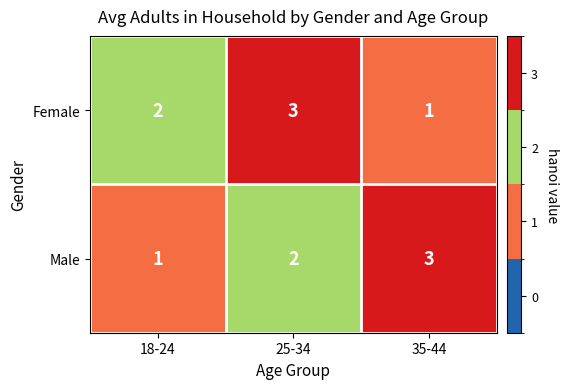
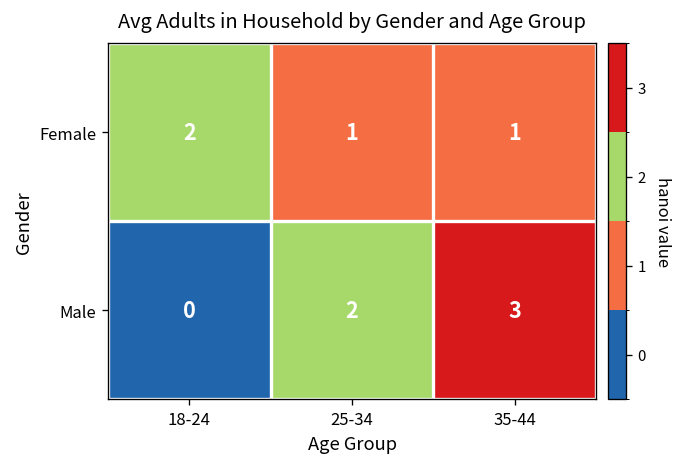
Female, 25-34: 3 -> 1
Male, 18-24: 1 -> 0
